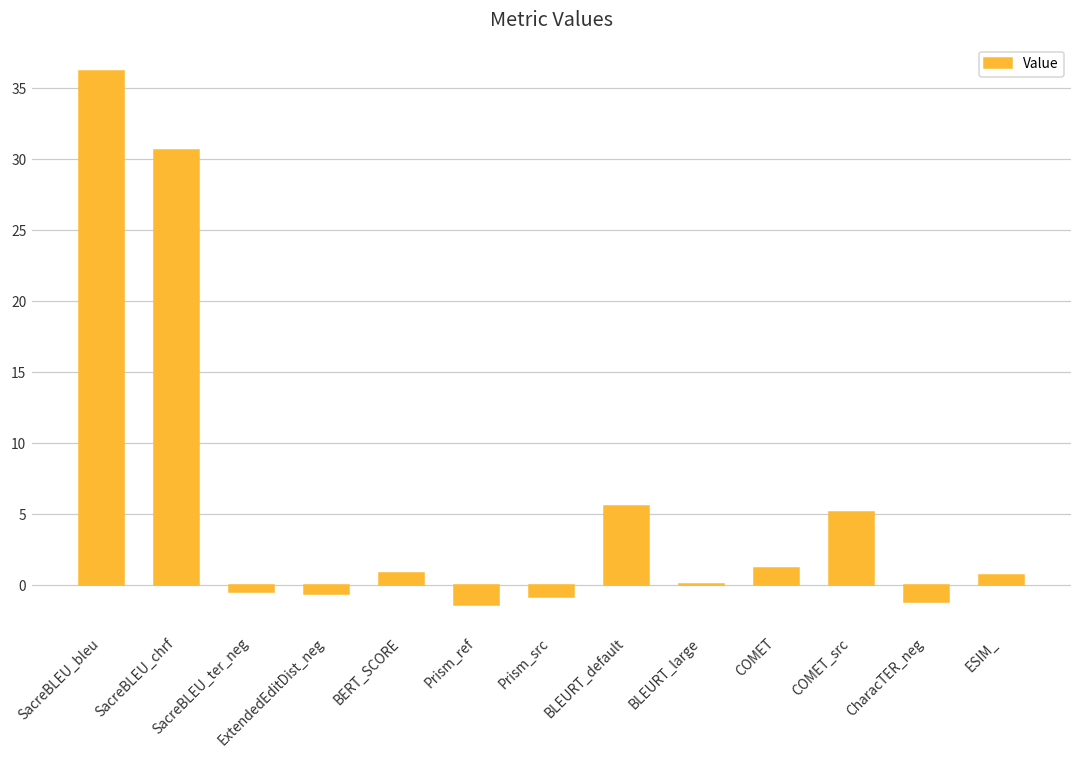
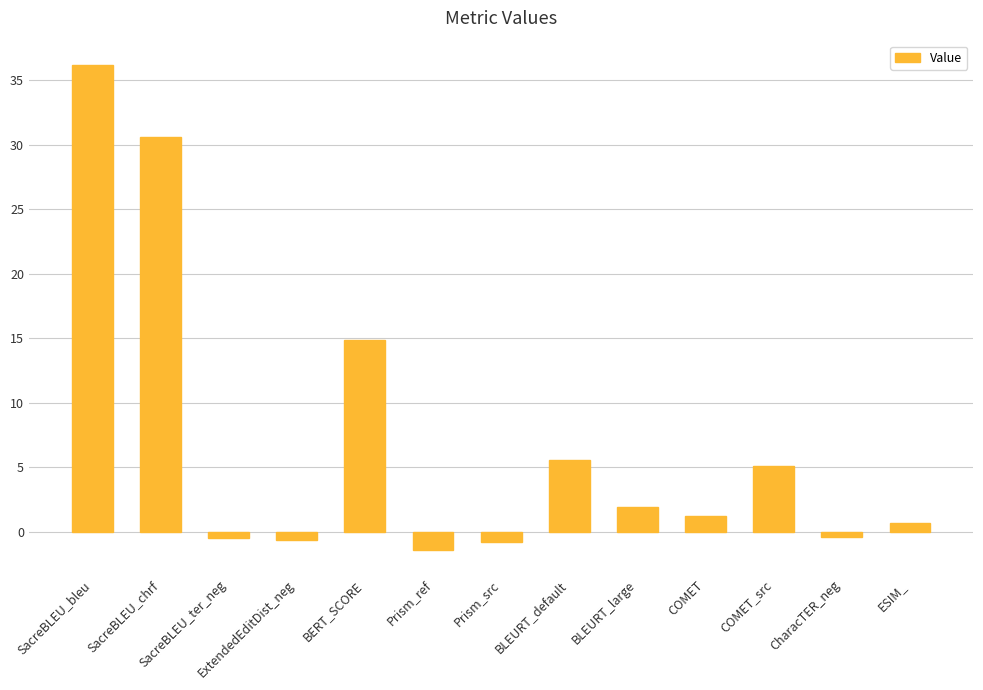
BERT_SCORE: 0.9 -> 14.9
BLEURT_large: 0.1 -> 1.9
CharacTER_neg: -1.2 -> -0.4
